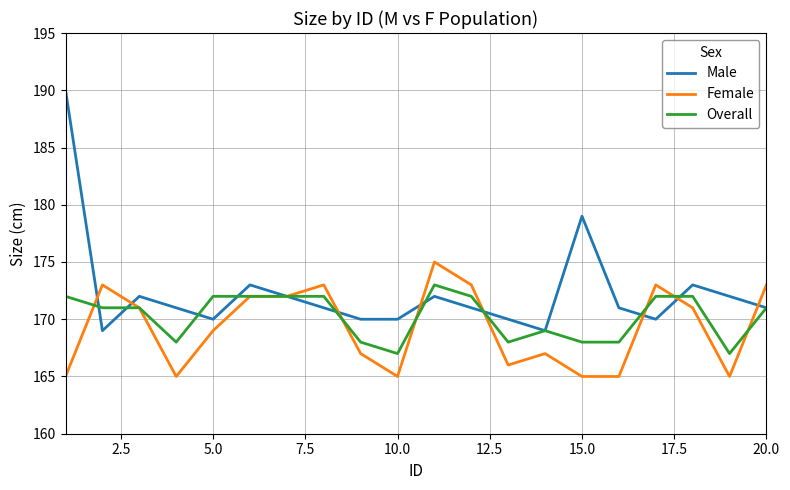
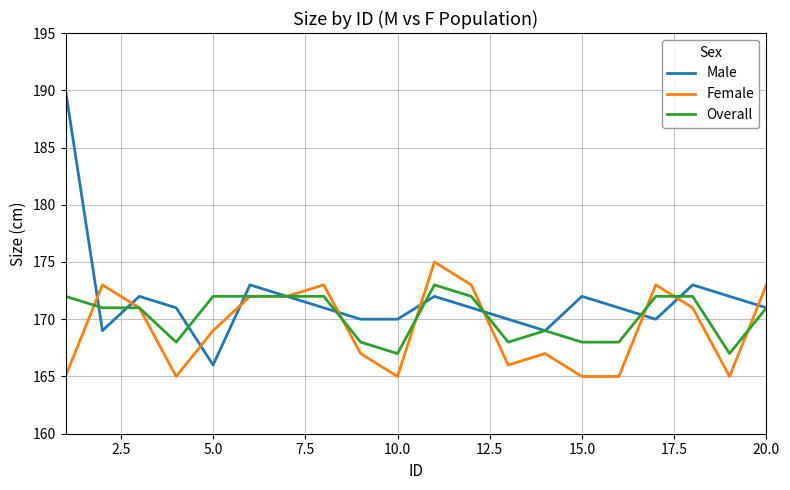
Male, 5.0: 170 -> 166
Male, 15.0: 179 -> 172
